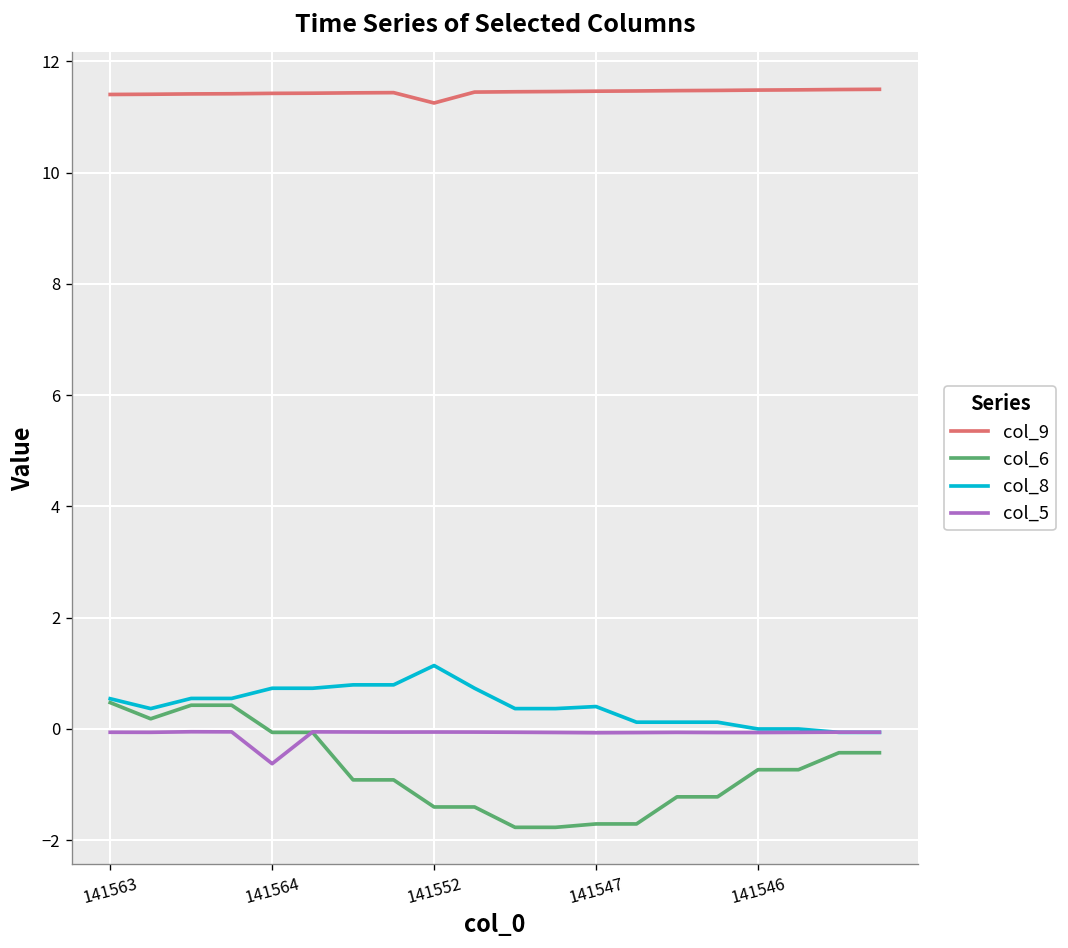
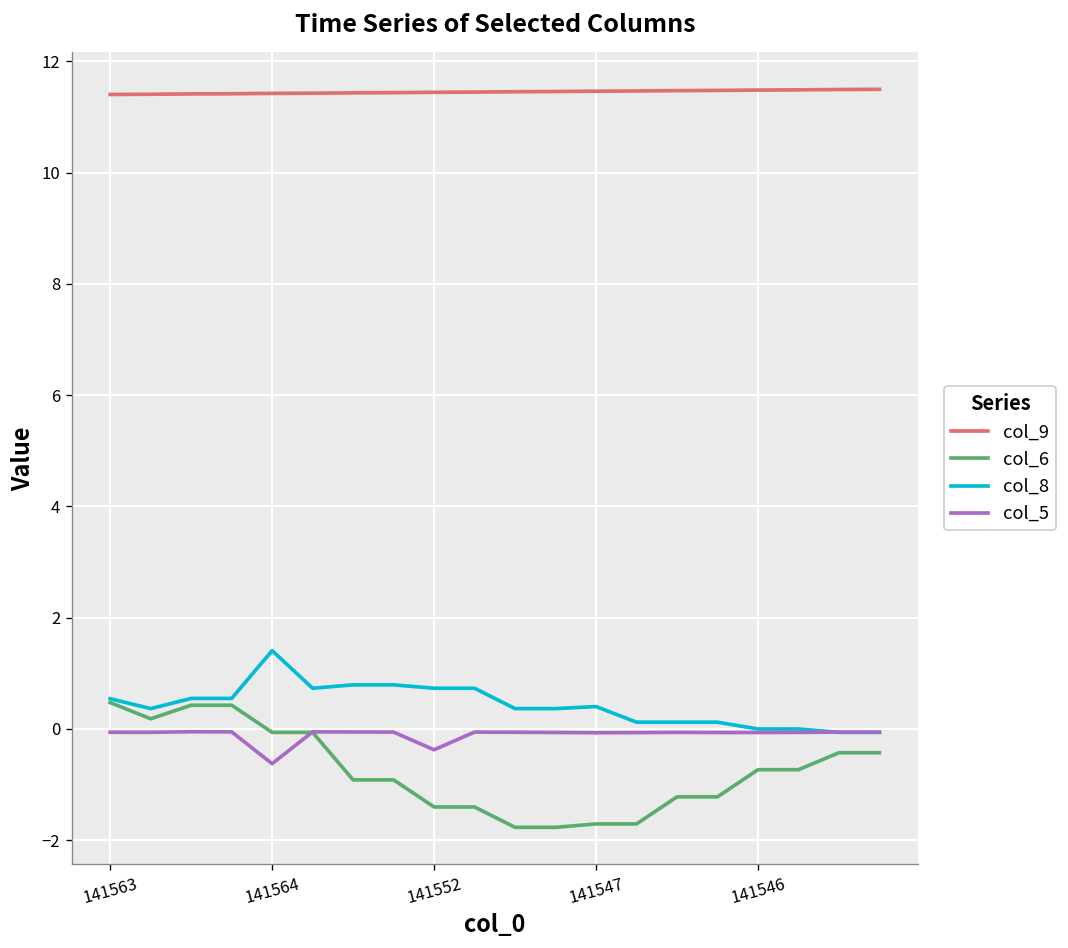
col_8, 141564: 0.7 -> 1.4
col_9, 141552: 11.3 -> 11.4
col_8, 141552: 1.1 -> 0.7
col_5, 141552: -0.1 -> -0.4
